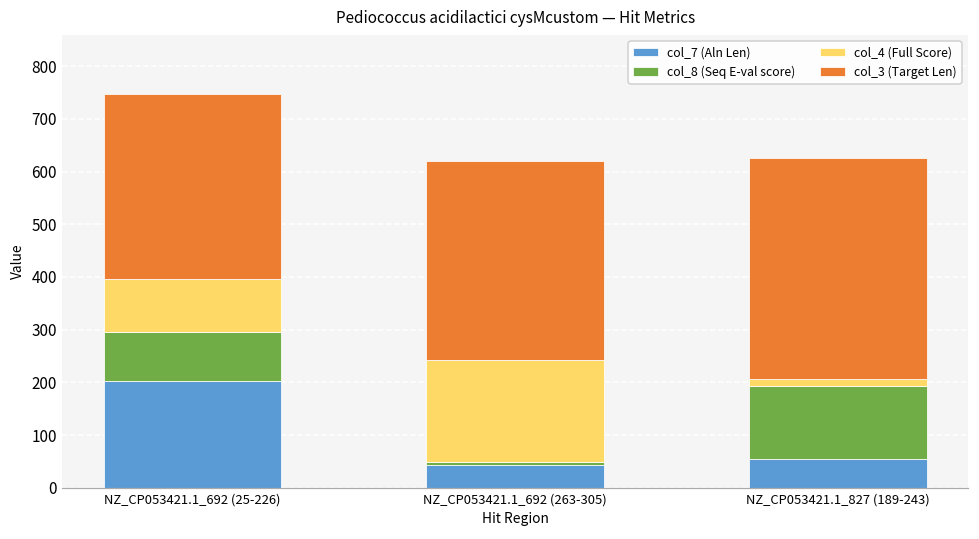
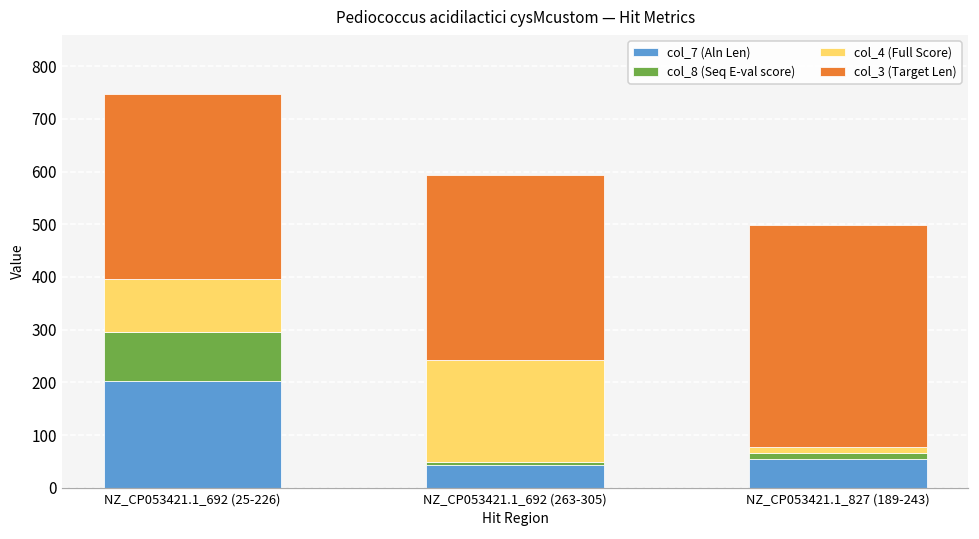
col_3 (Target Len), NZ_CP053421.1_692 (263-305): 380 -> 350
col_8 (Seq E-val score), NZ_CP053421.1_827 (189-243): 140 -> 10
